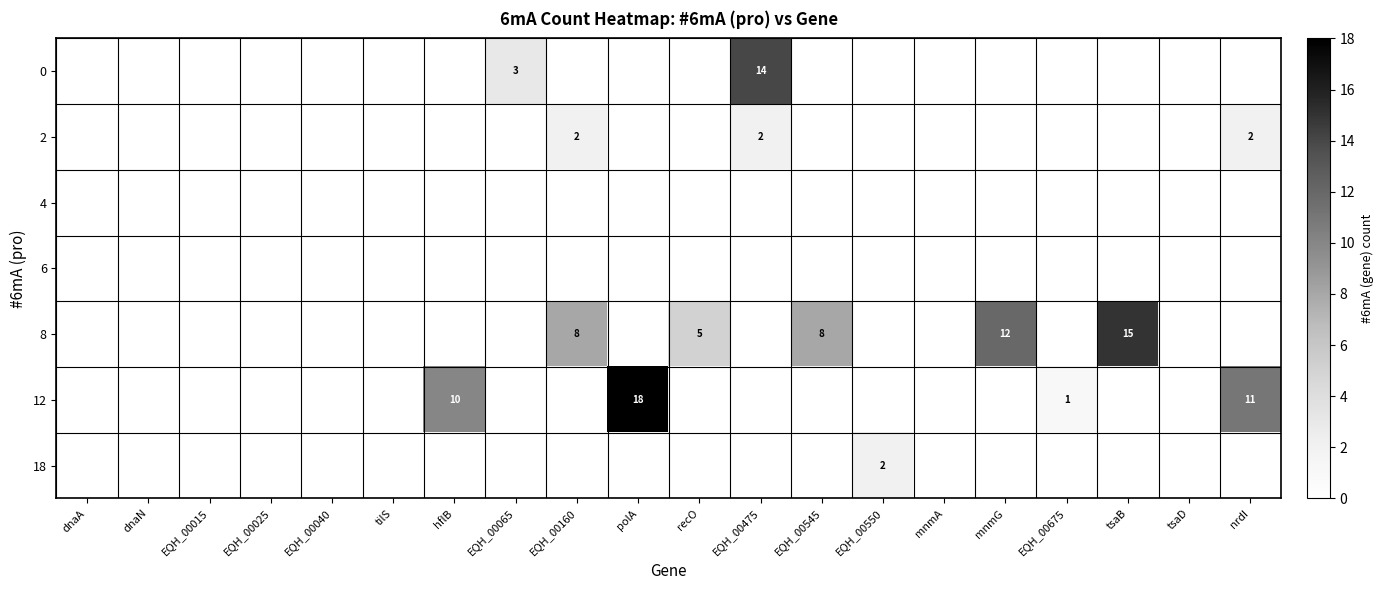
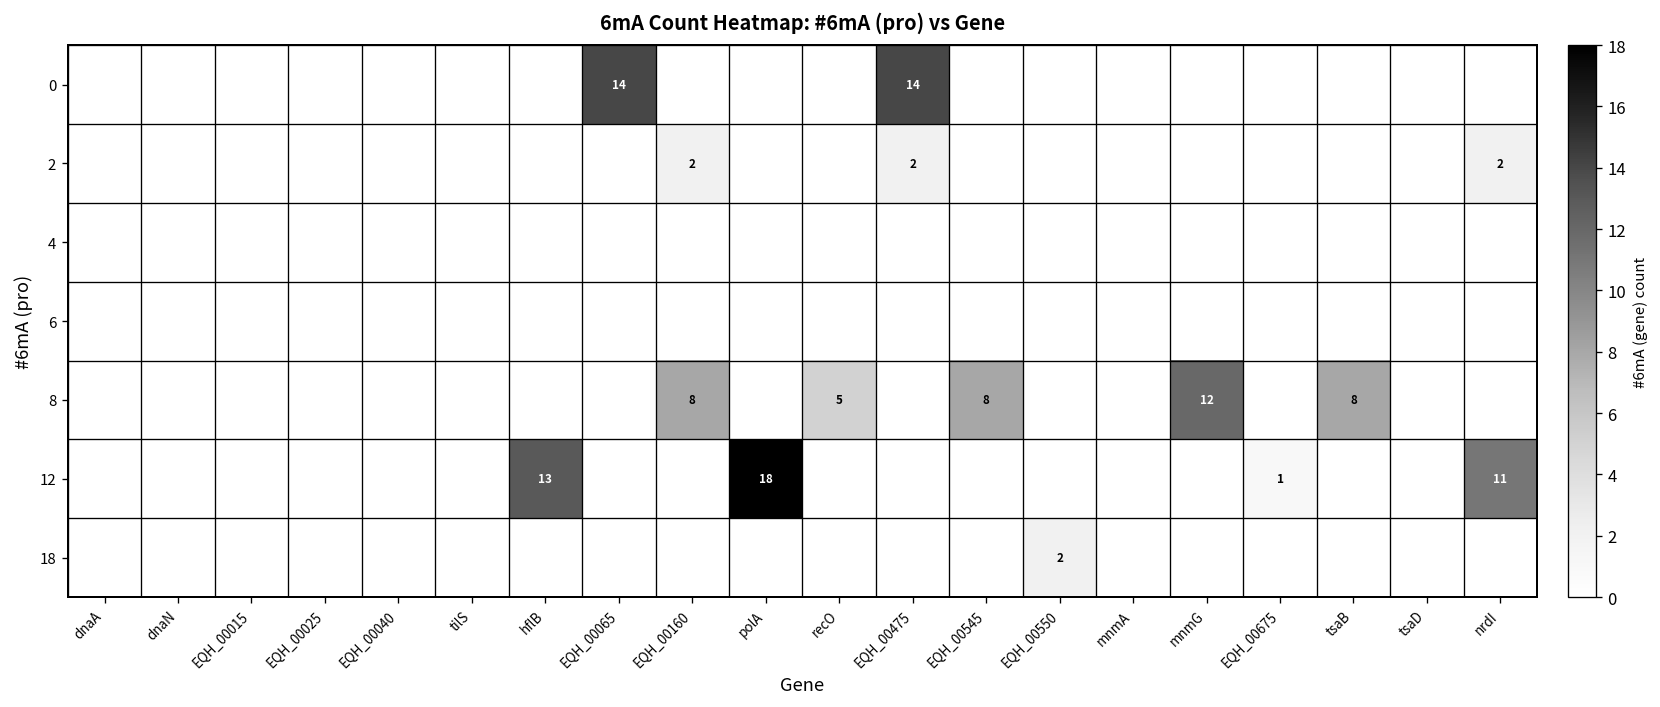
0, EQH_00065: 3 -> 14
8, tsaB: 15 -> 8
12, hflB: 10 -> 13
